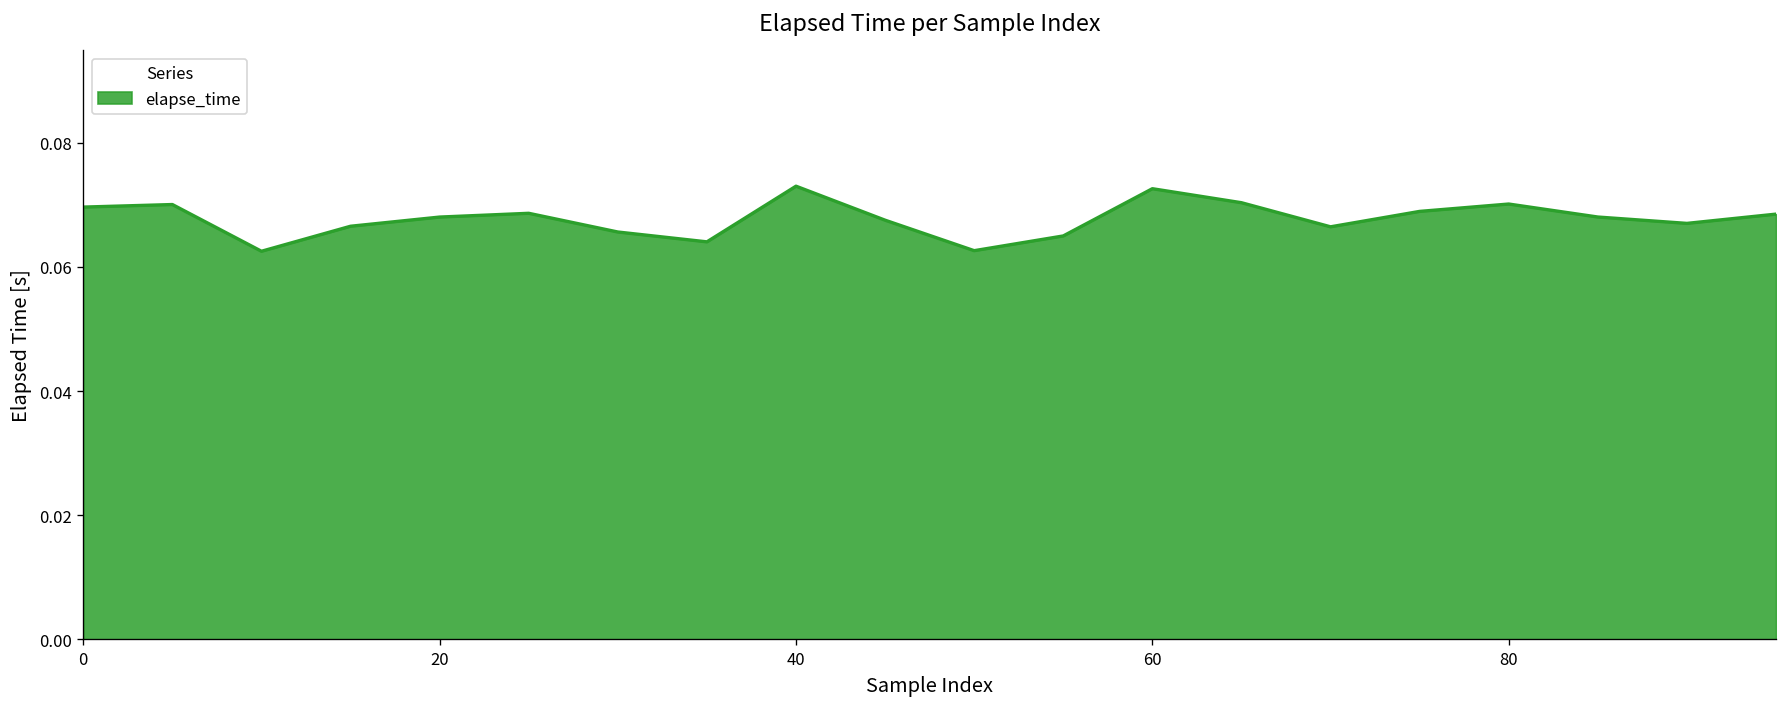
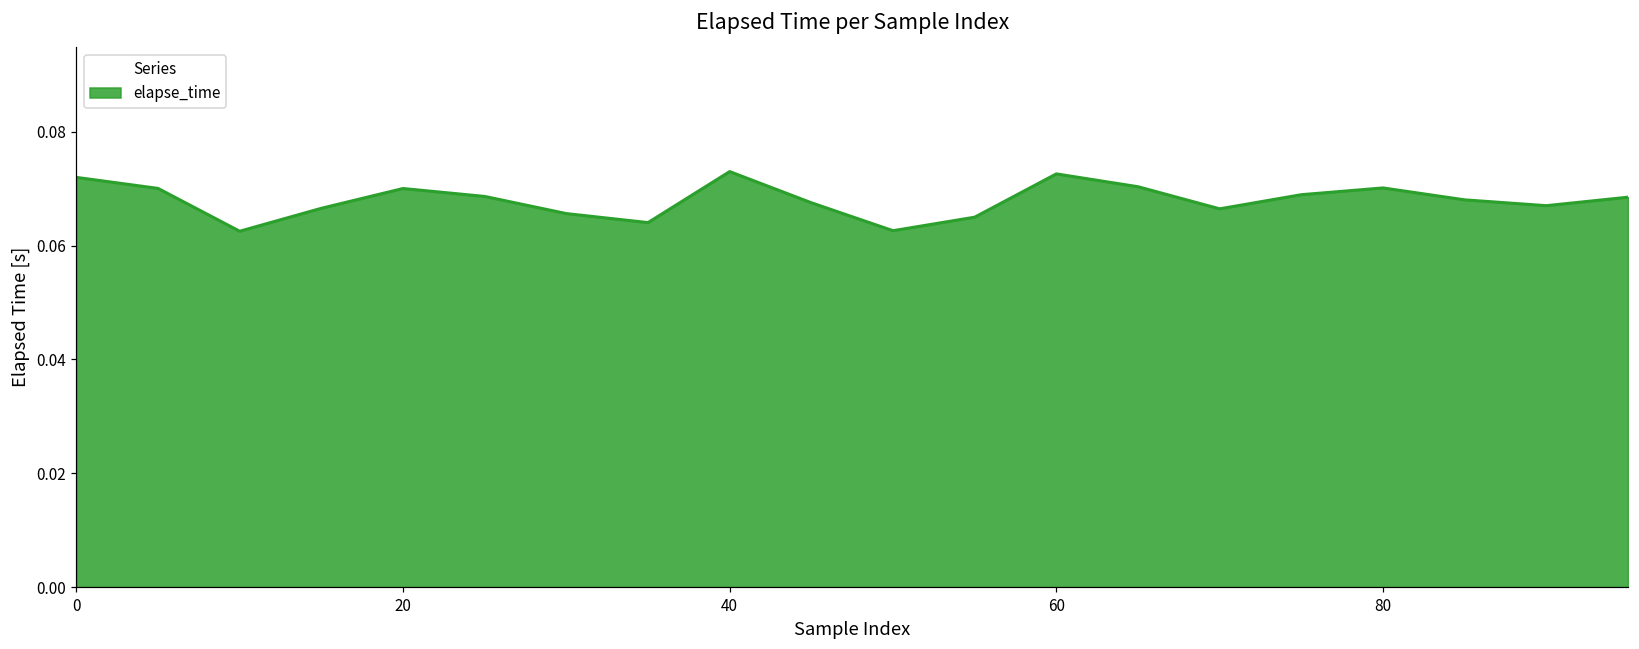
0: 0.070 -> 0.072
20: 0.068 -> 0.070
